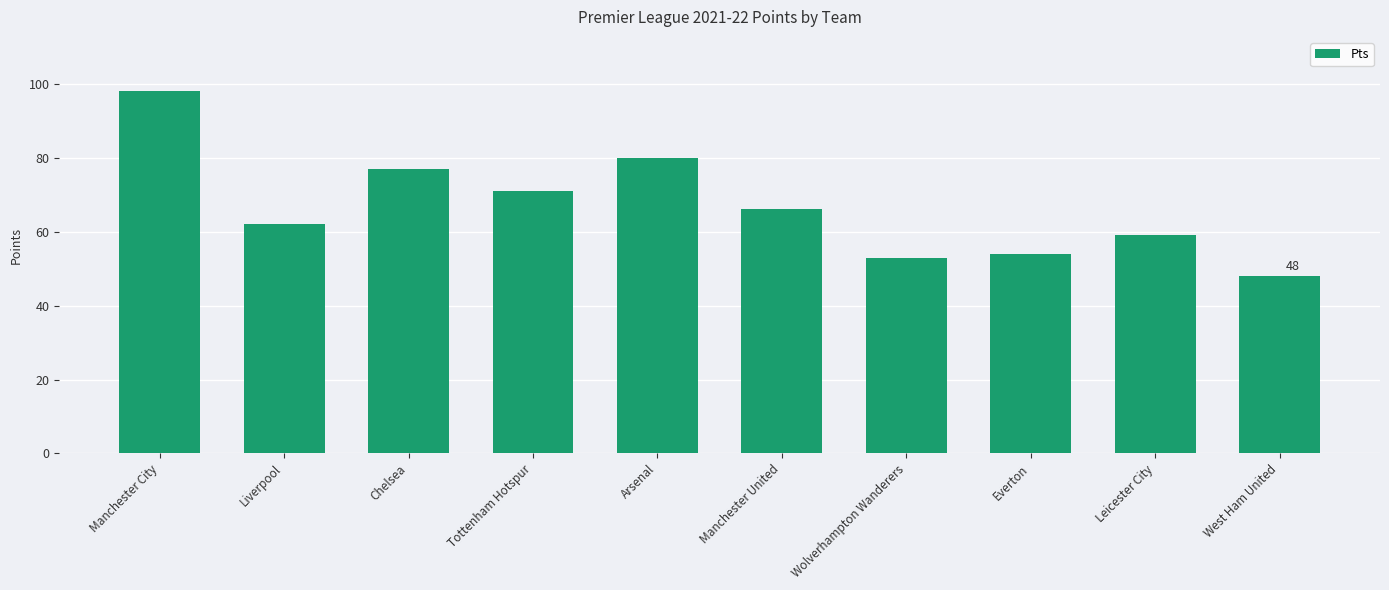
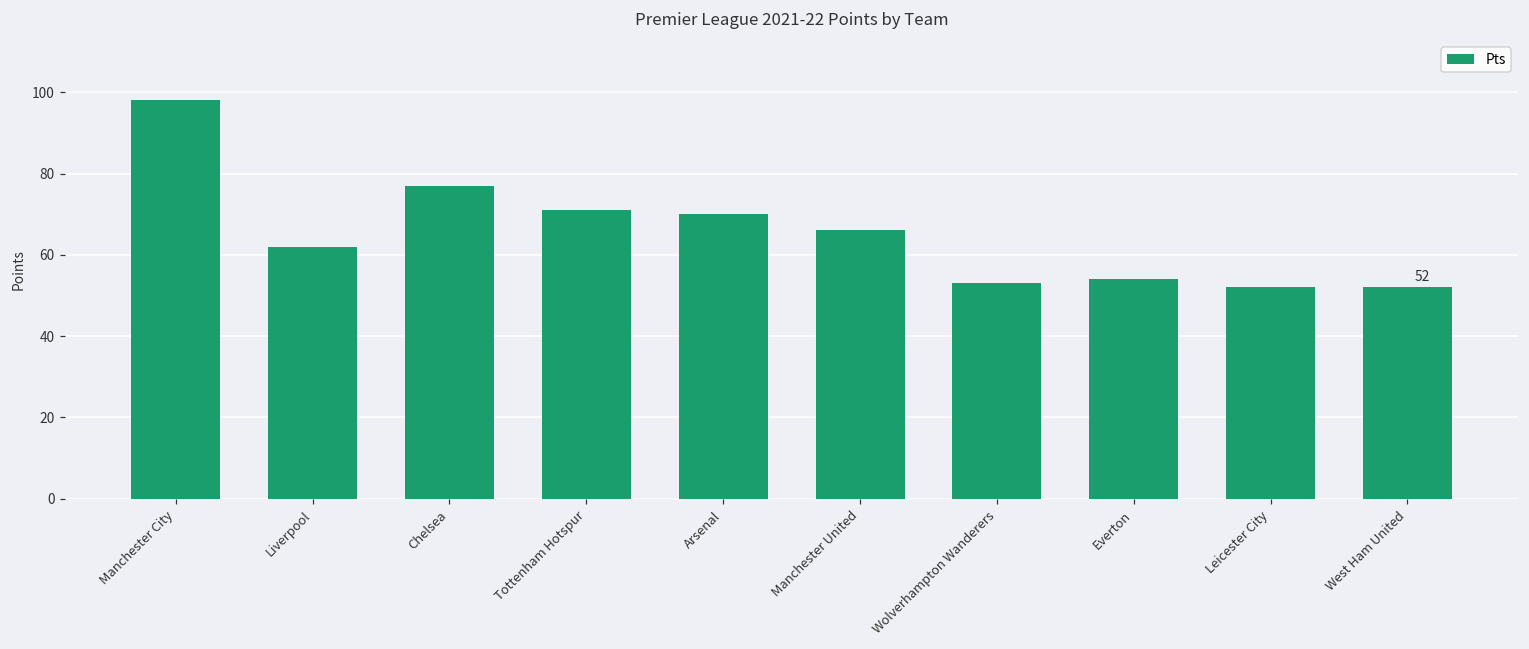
Arsenal: 80 -> 70
Leicester City: 59 -> 52
West Ham United: 48 -> 52
